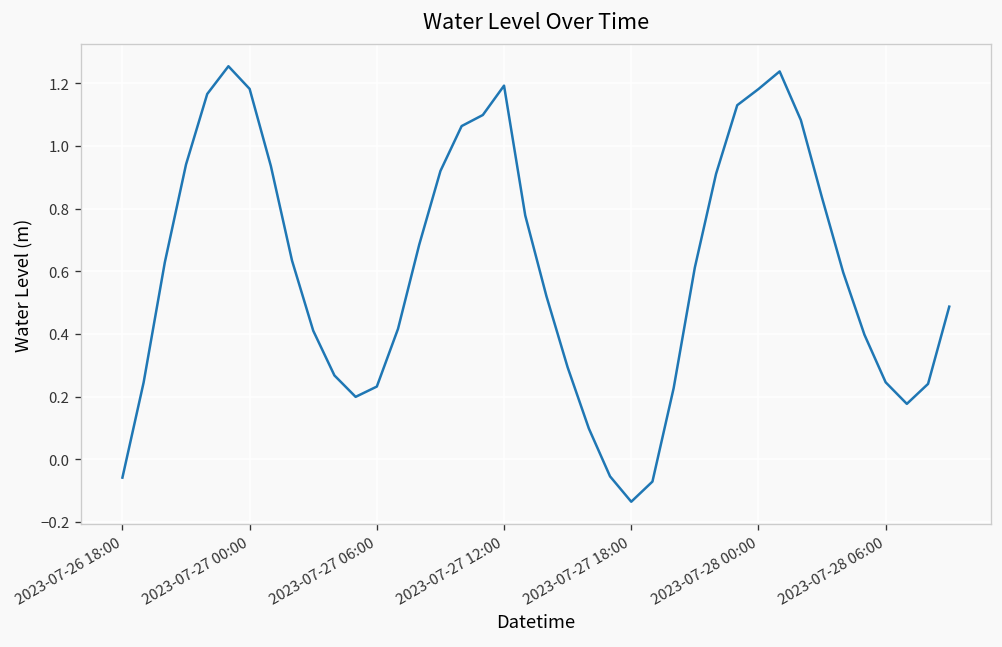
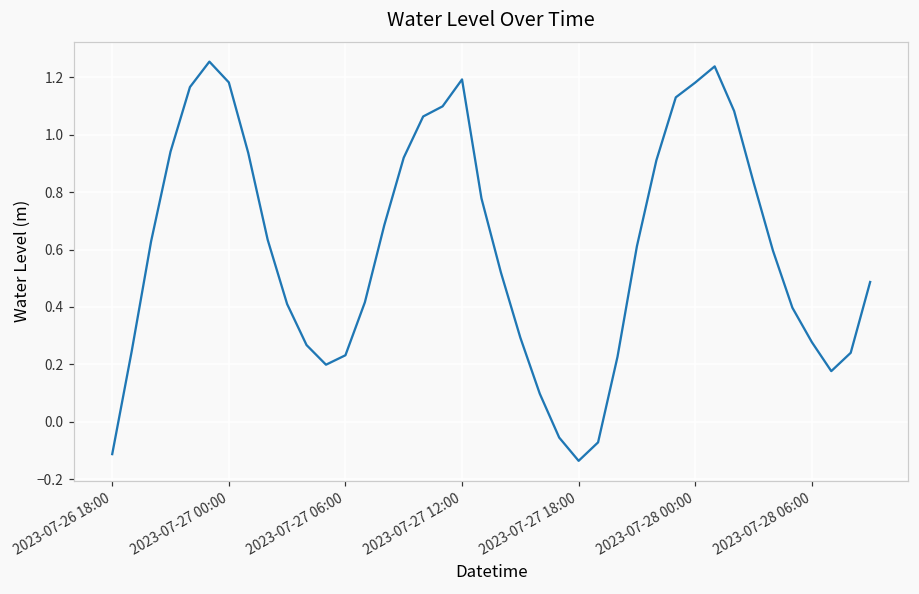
2023-07-26 18:00: -0.06 -> -0.11
2023-07-28 06:00: 0.25 -> 0.28
